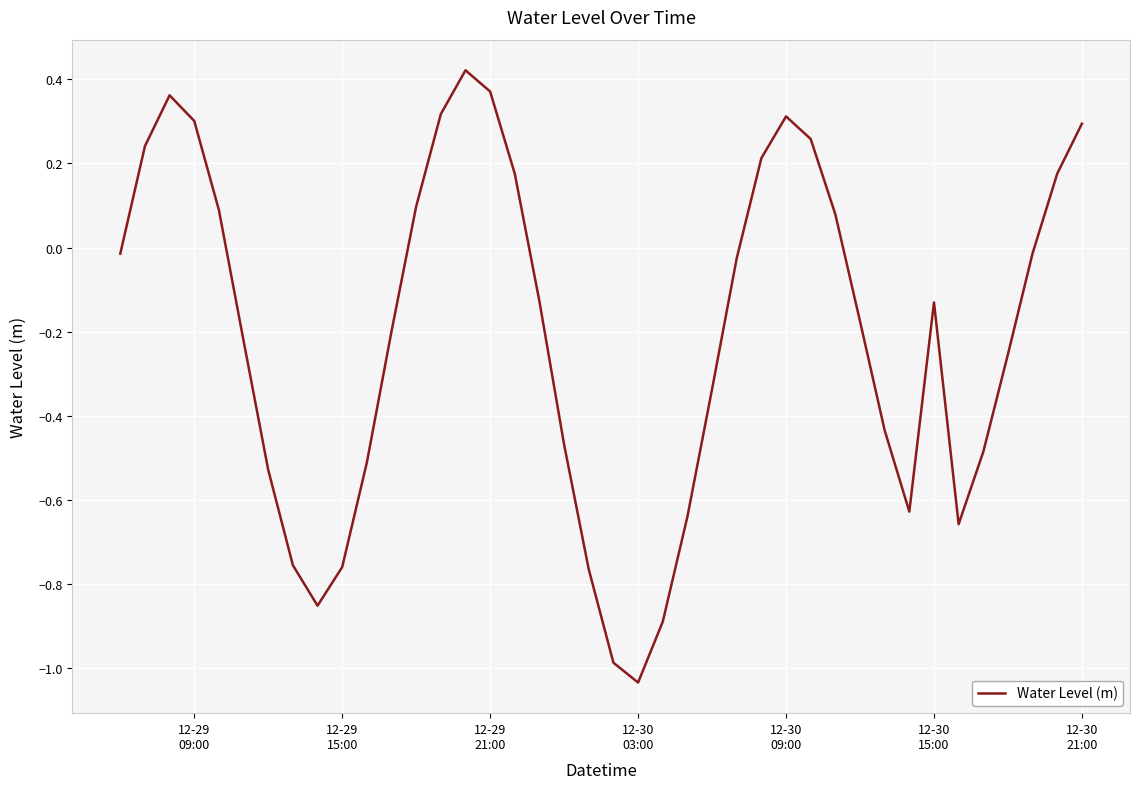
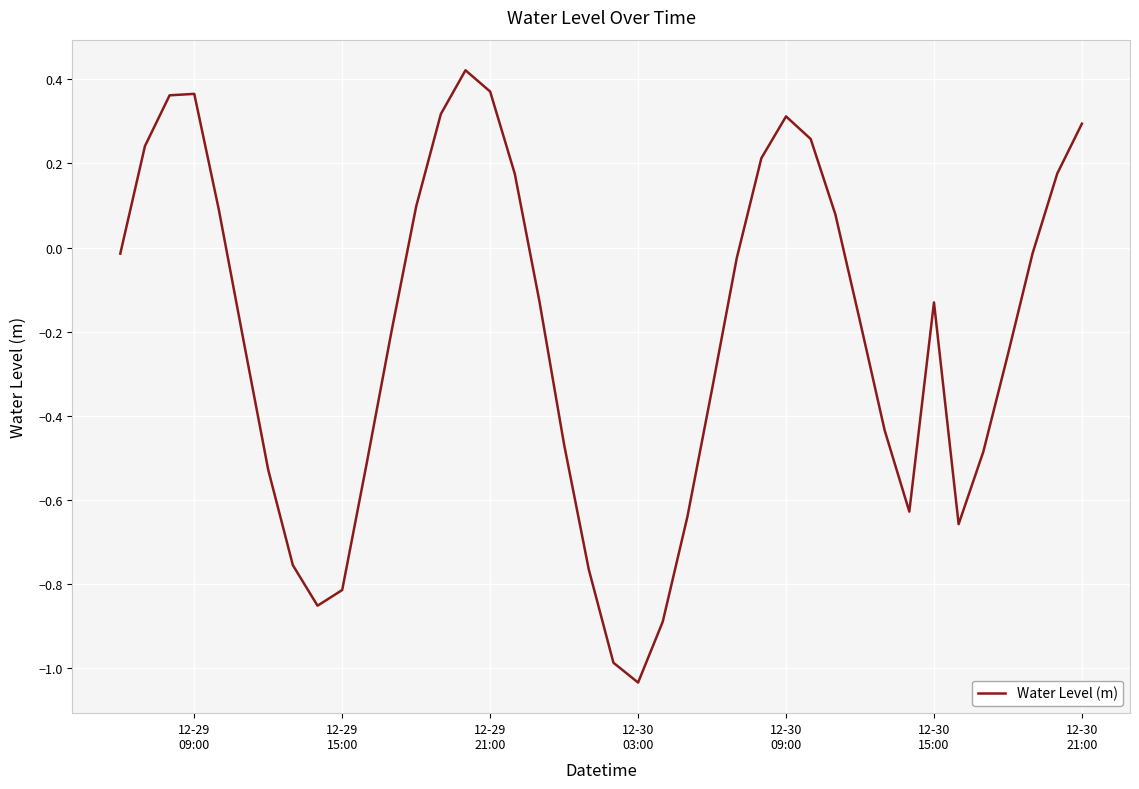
12-29 09:00: 0.30 -> 0.37
12-29 15:00: -0.76 -> -0.81
